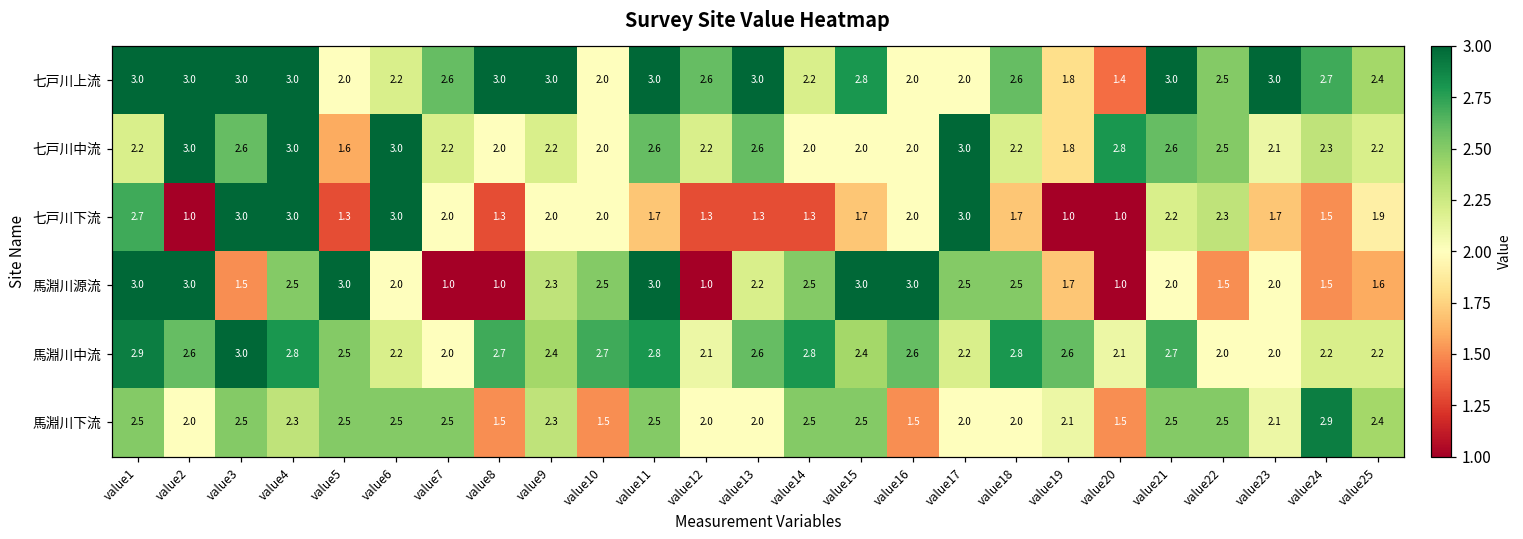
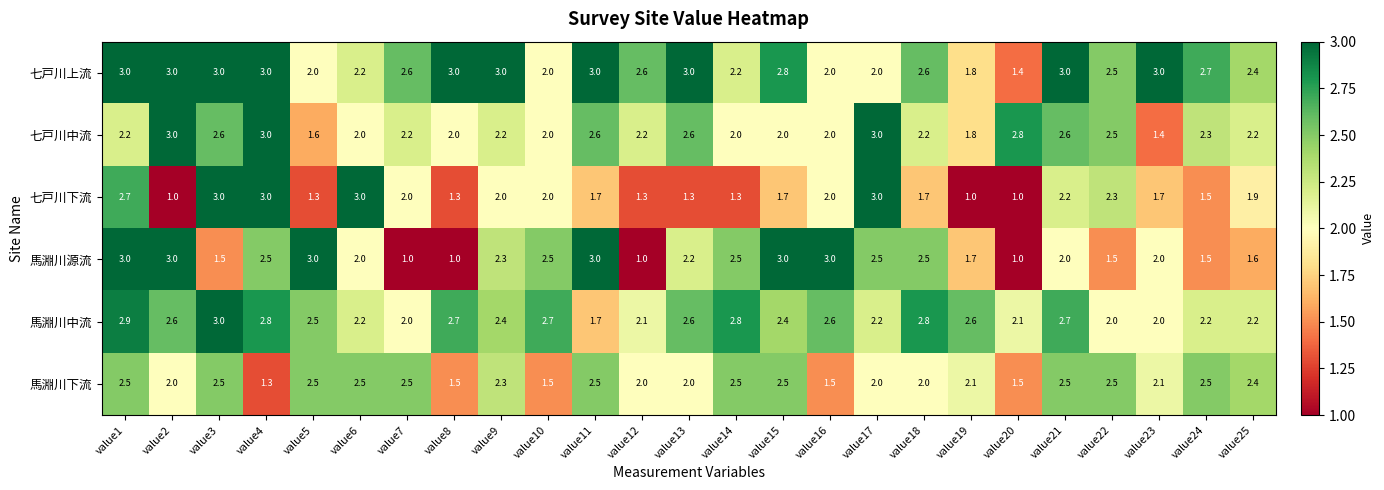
七戸川中流, value6: 3.0 -> 2.0
七戸川中流, value23: 2.1 -> 1.4
馬淵川中流, value11: 2.8 -> 1.7
馬淵川下流, value4: 2.3 -> 1.3
馬淵川下流, value24: 2.9 -> 2.5
